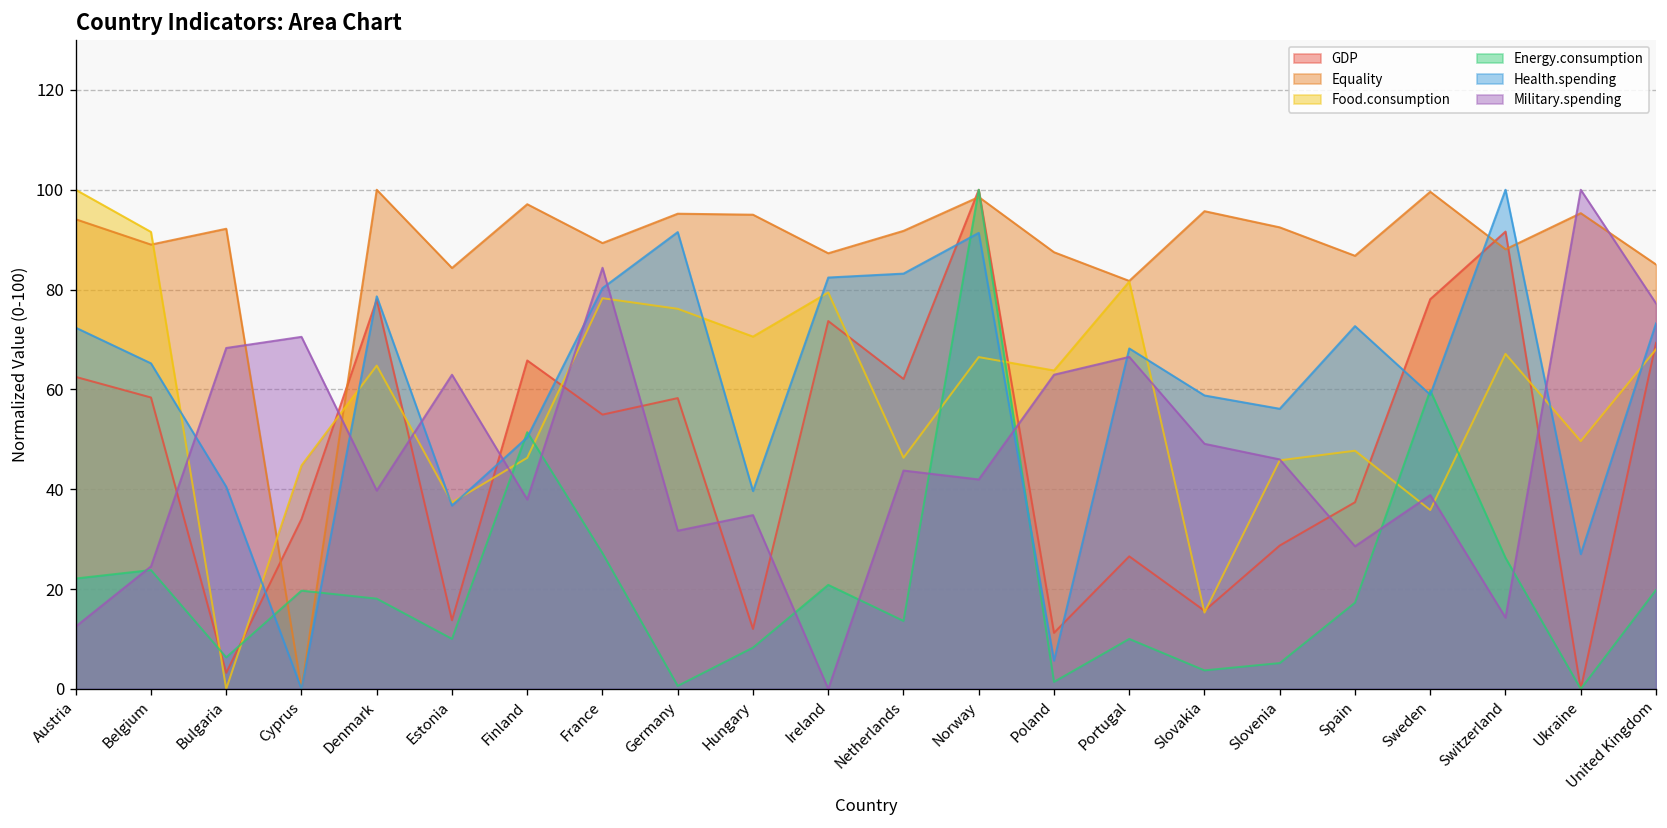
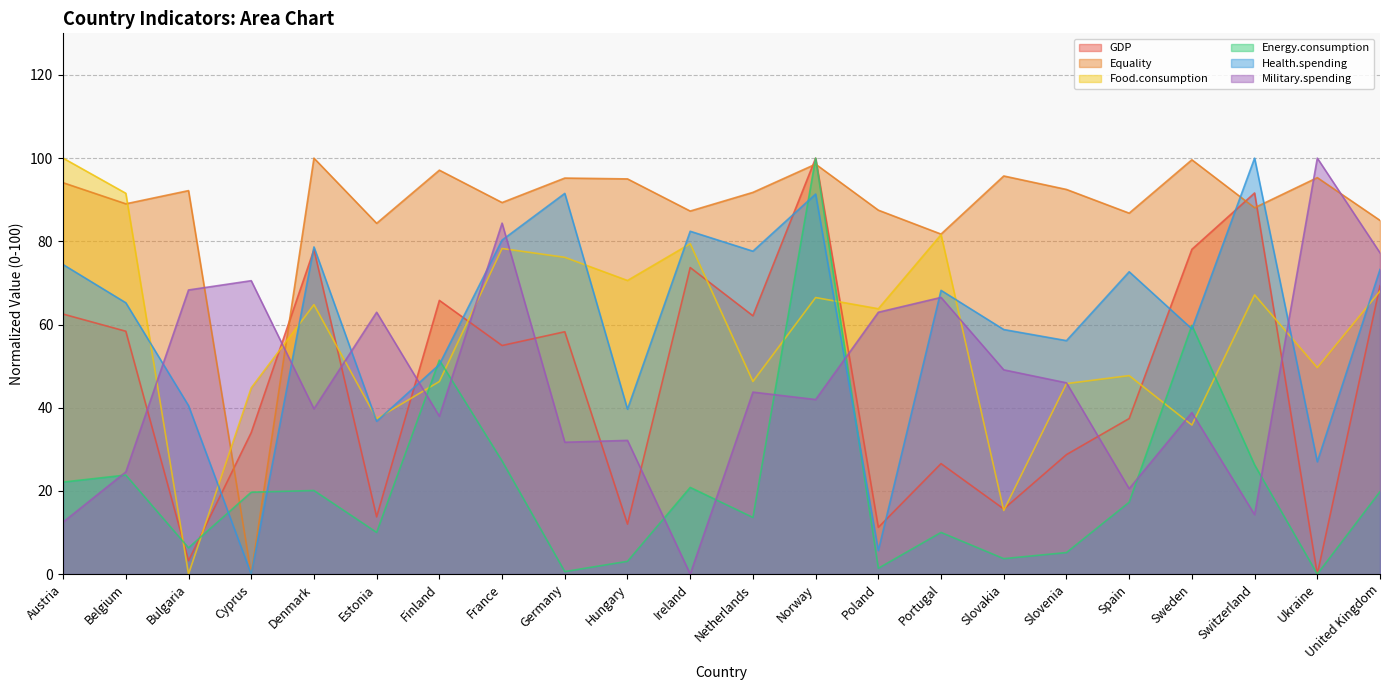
Health.spending, Austria: 72 -> 74
Energy.consumption, Denmark: 18 -> 20
Energy.consumption, Hungary: 8 -> 3
Military.spending, Hungary: 35 -> 32
Health.spending, Netherlands: 83 -> 78
Military.spending, Spain: 29 -> 21
